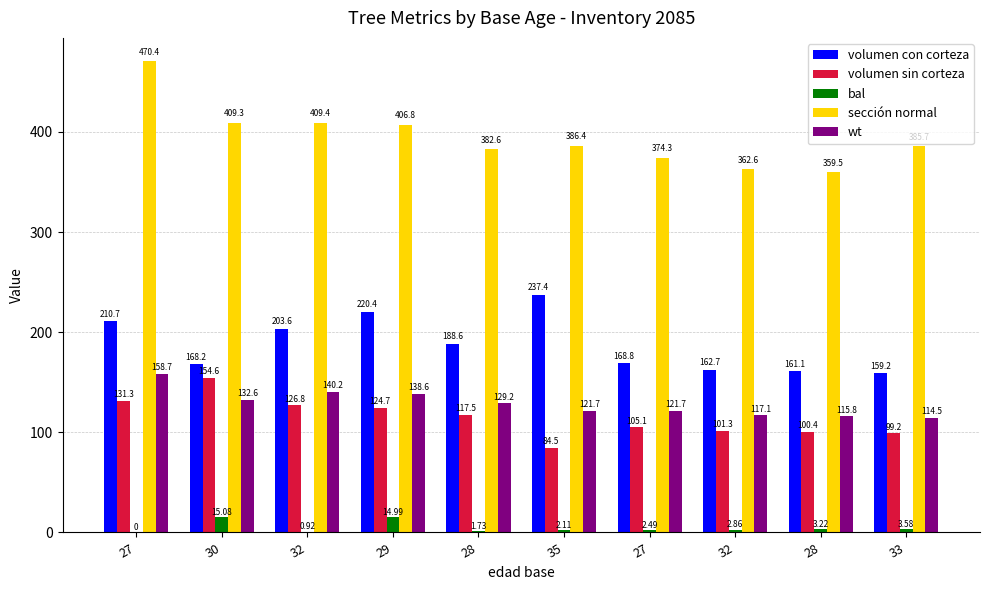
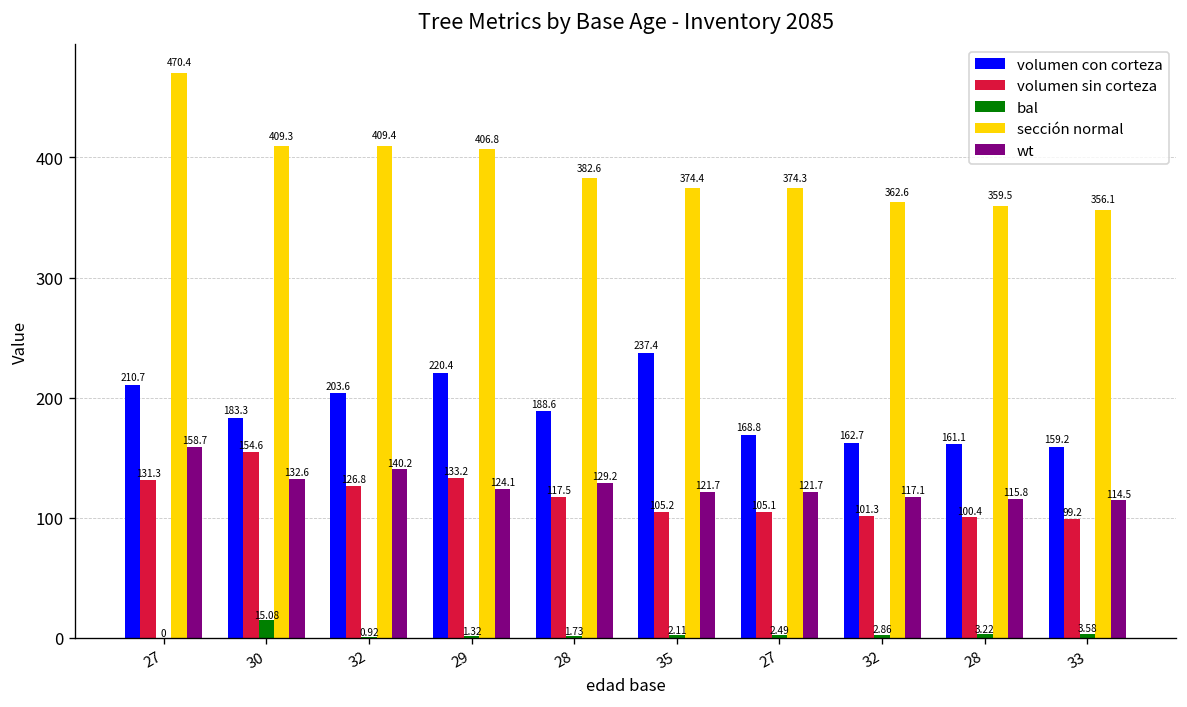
volumen con corteza, 30: 168.2 -> 183.3
volumen sin corteza, 29: 124.7 -> 133.2
bal, 29: 14.99 -> 1.32
wt, 29: 138.6 -> 124.1
volumen sin corteza, 35: 84.5 -> 105.2
sección normal, 35: 386.4 -> 374.4
sección normal, 33: 386 -> 356
